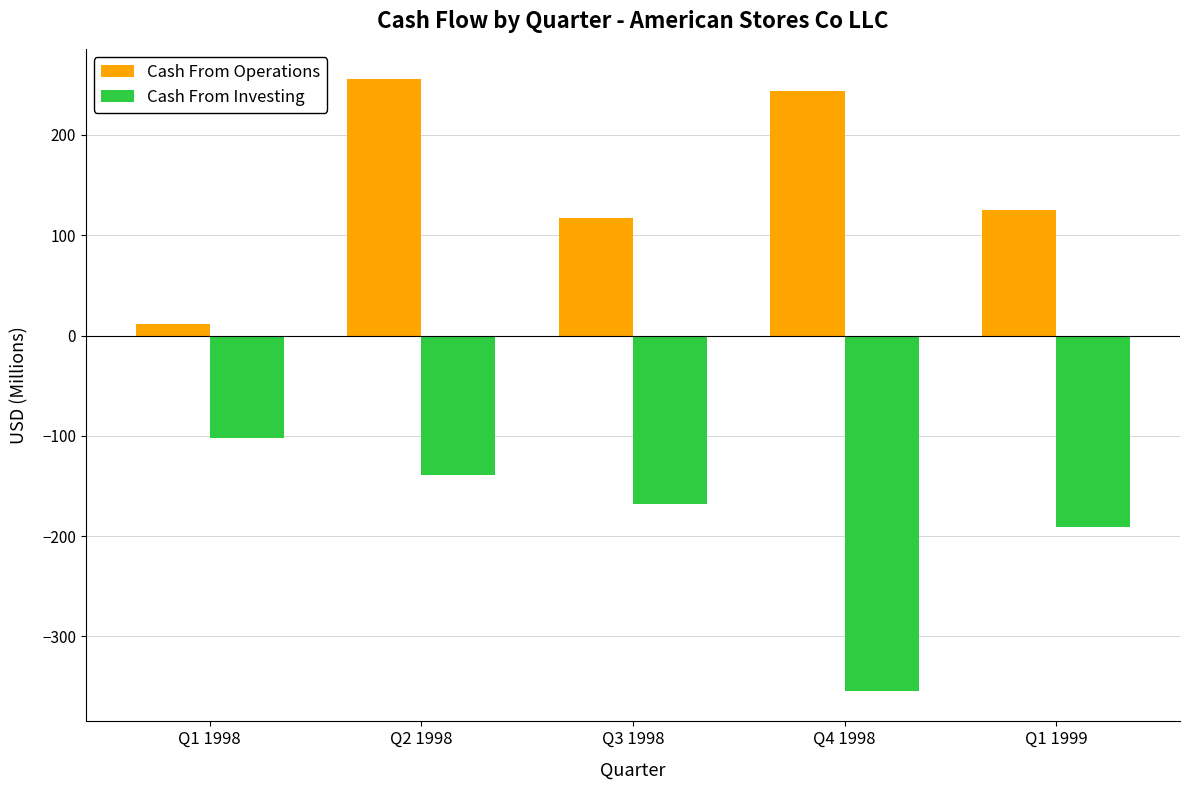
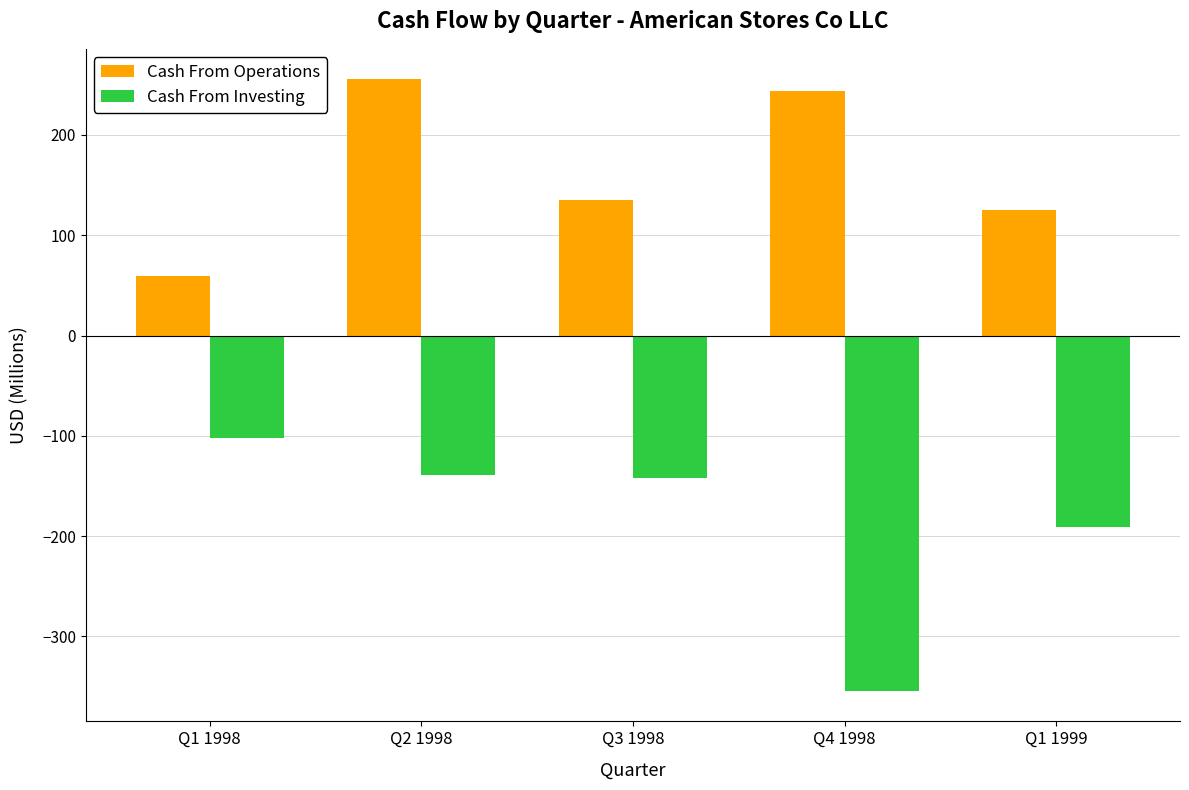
Cash From Operations, Q1 1998: 12 -> 59
Cash From Operations, Q3 1998: 117 -> 136
Cash From Investing, Q3 1998: -168 -> -142
